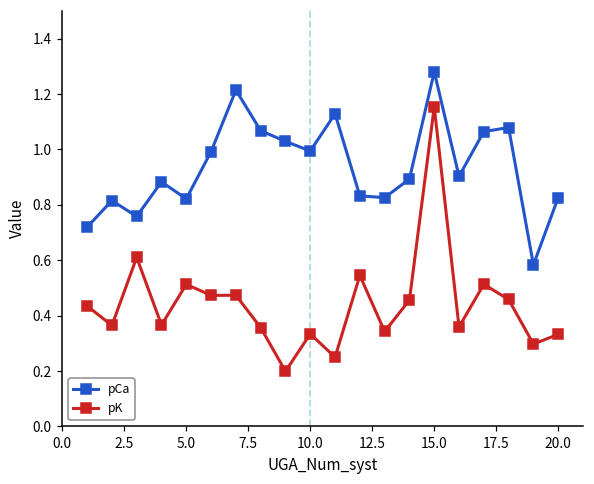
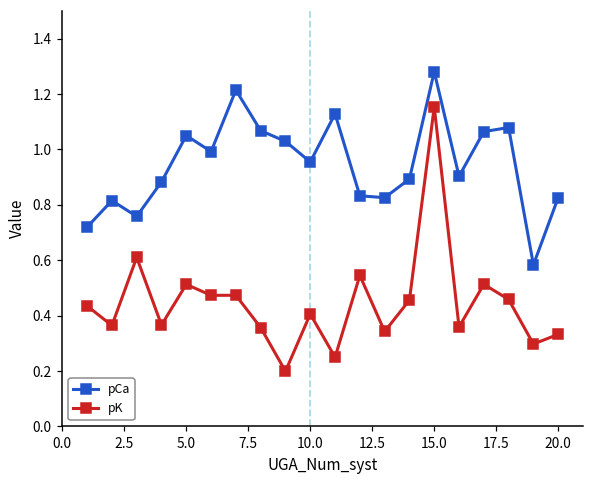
pCa, 5.0: 0.82 -> 1.05
pCa, 10.0: 0.99 -> 0.95
pK, 10.0: 0.33 -> 0.41
